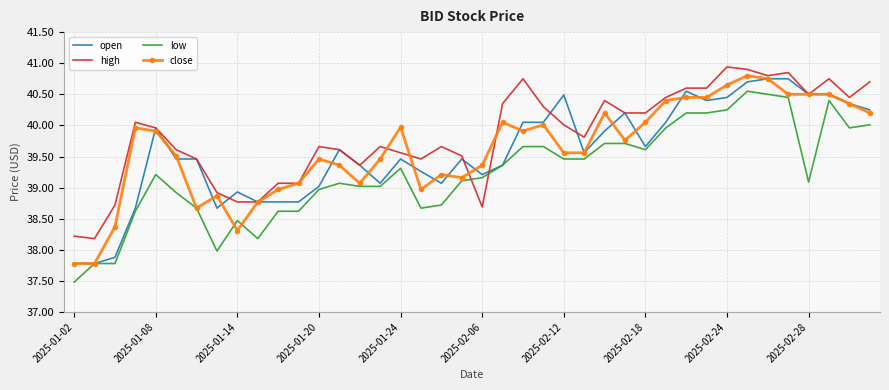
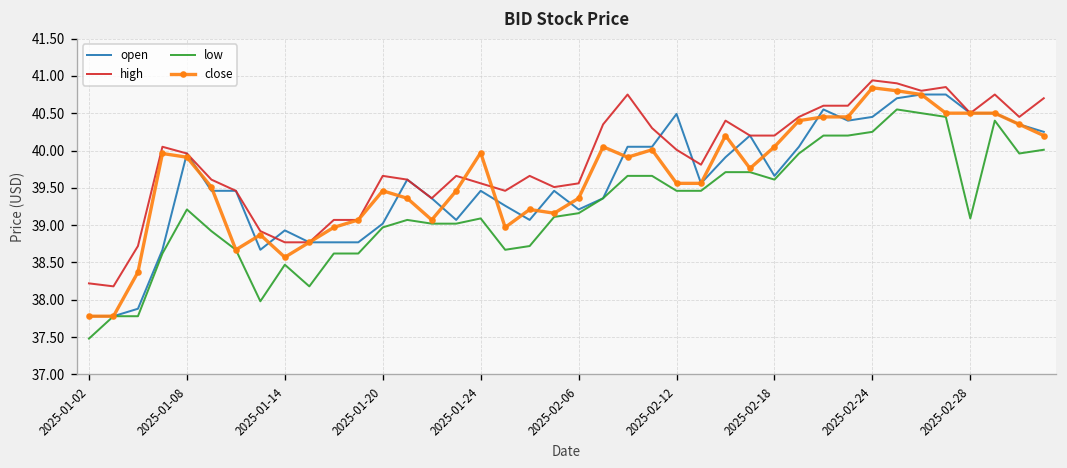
close, 2025-01-14: 38.3 -> 38.6
low, 2025-01-24: 39.3 -> 39.1
high, 2025-02-06: 38.7 -> 39.6
close, 2025-02-24: 40.7 -> 40.8
